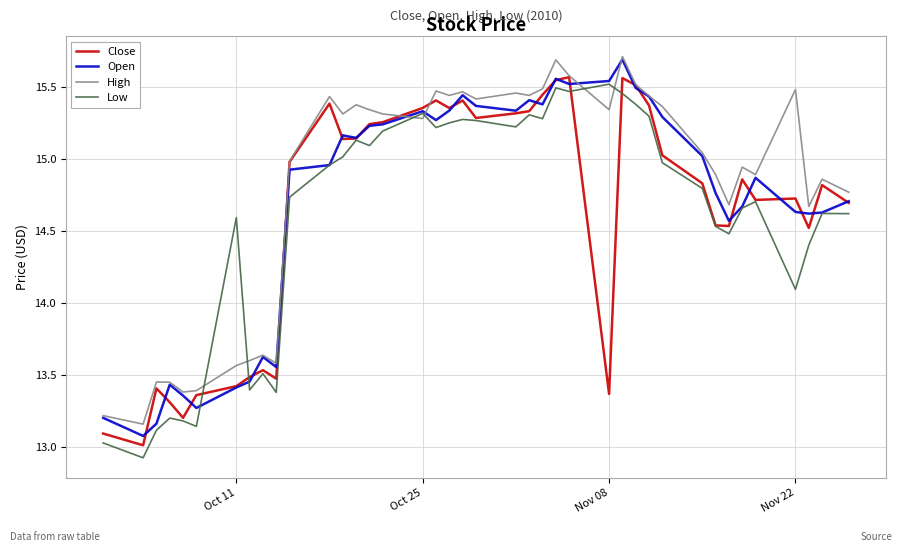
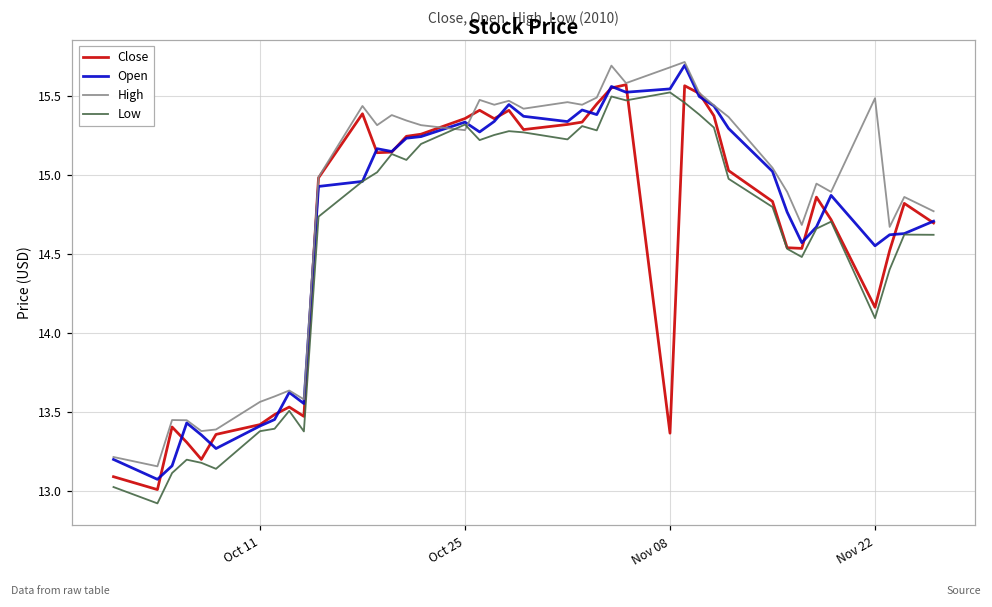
Low, Oct 11: 14.59 -> 13.38
High, Nov 08: 15.34 -> 15.68
Close, Nov 22: 14.73 -> 14.16
Open, Nov 22: 14.63 -> 14.55
